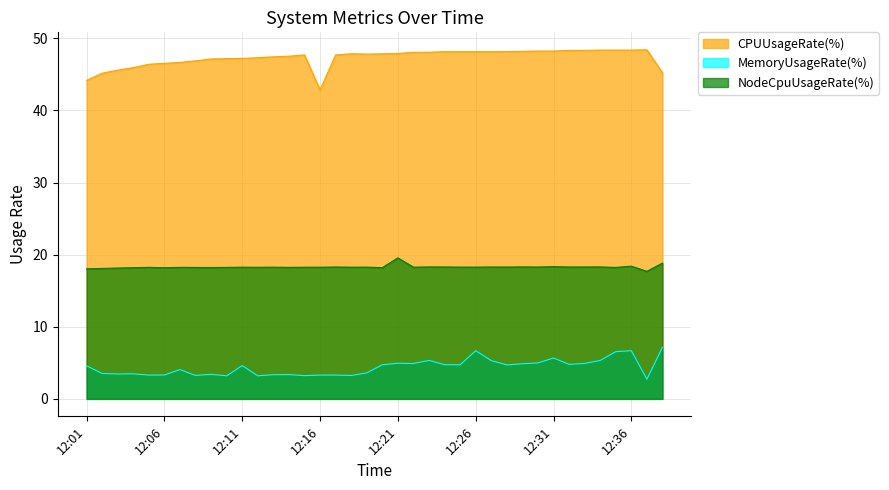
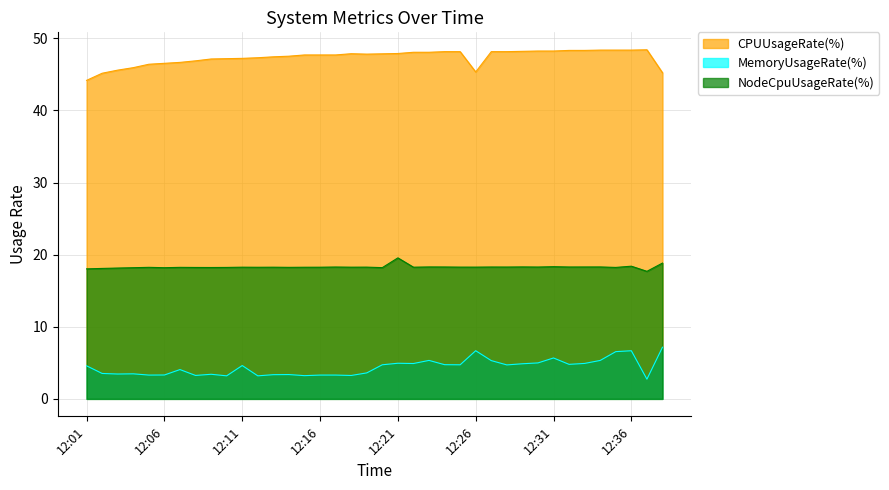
CPUUsageRate(%), 12:16: 43 -> 48
CPUUsageRate(%), 12:26: 48 -> 45
